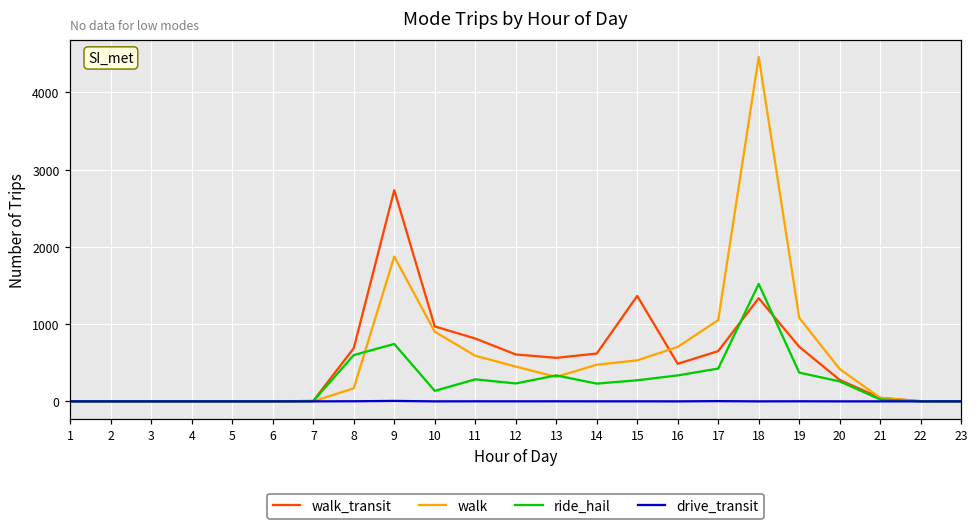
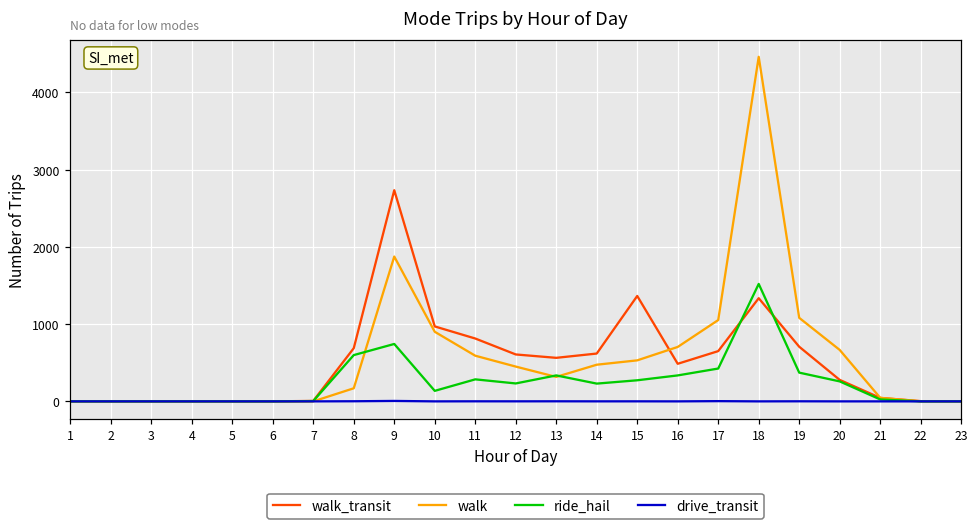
walk, 20: 400 -> 700
